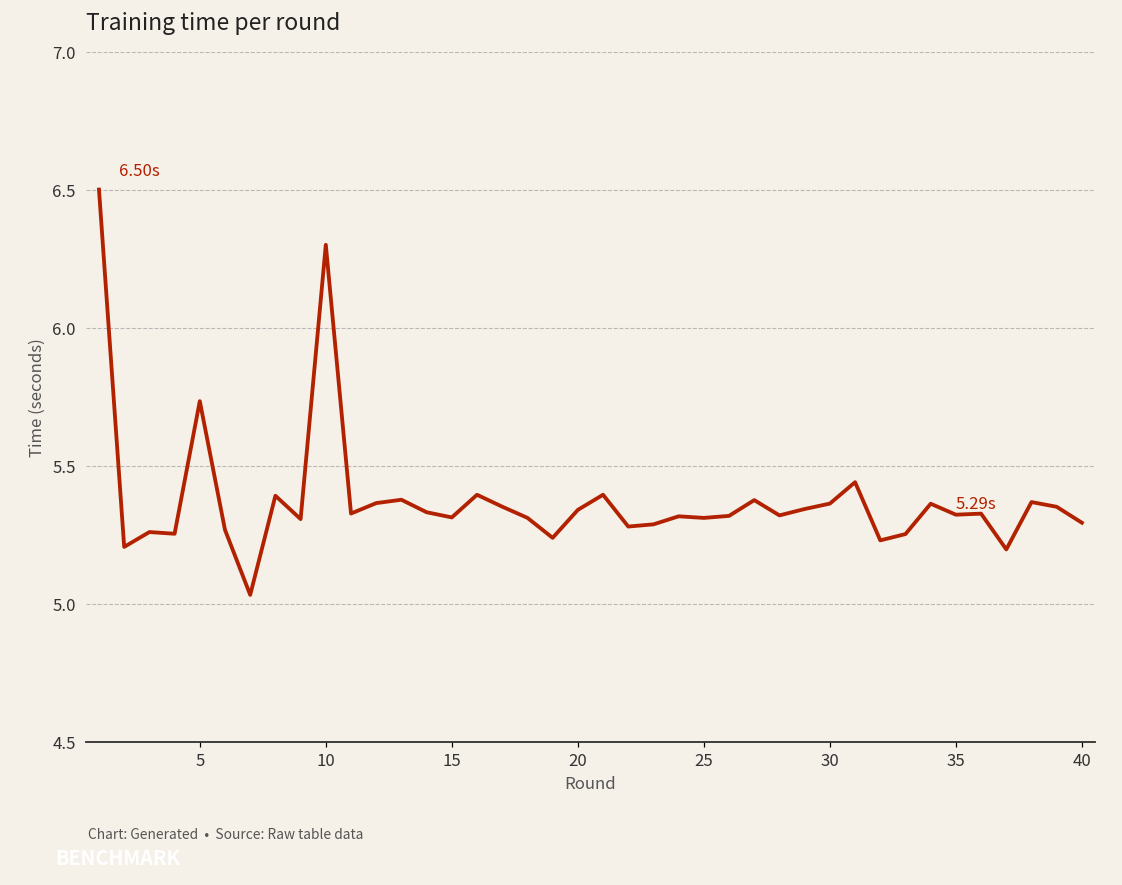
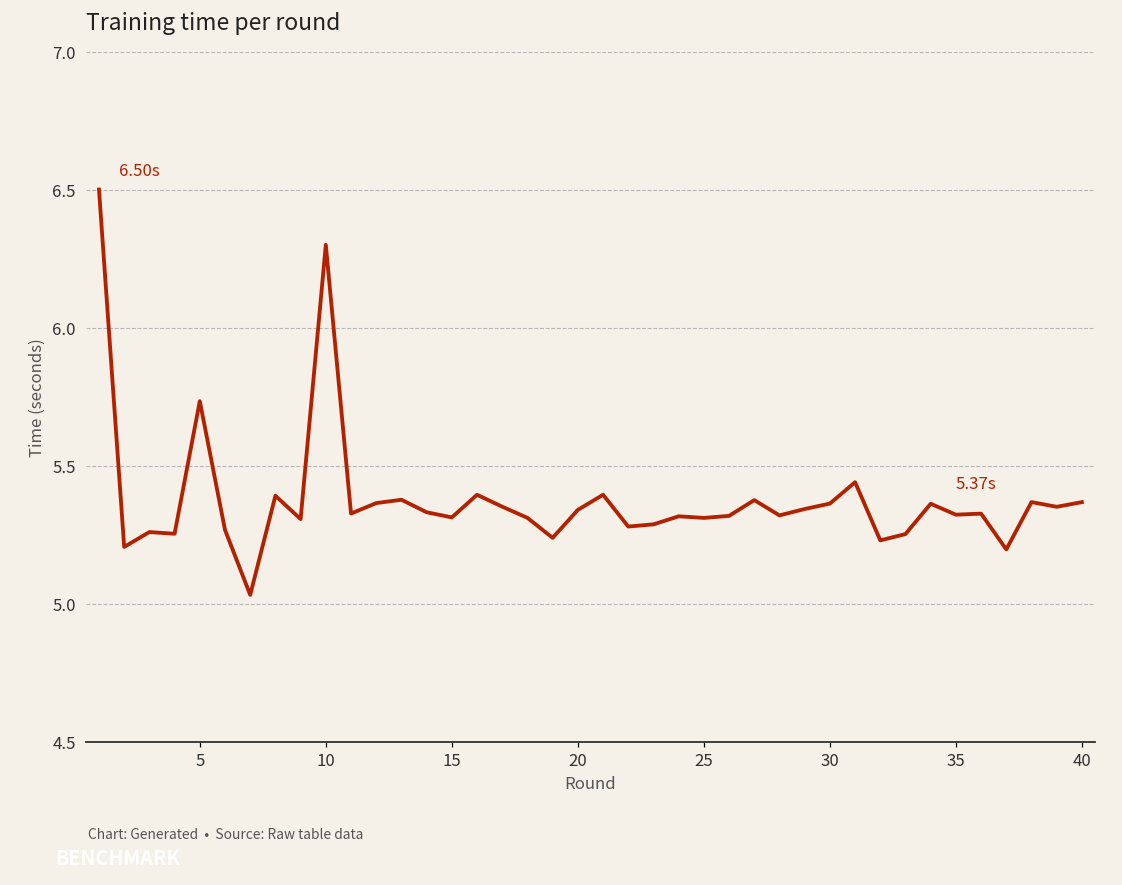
40: 5.29s -> 5.37s
